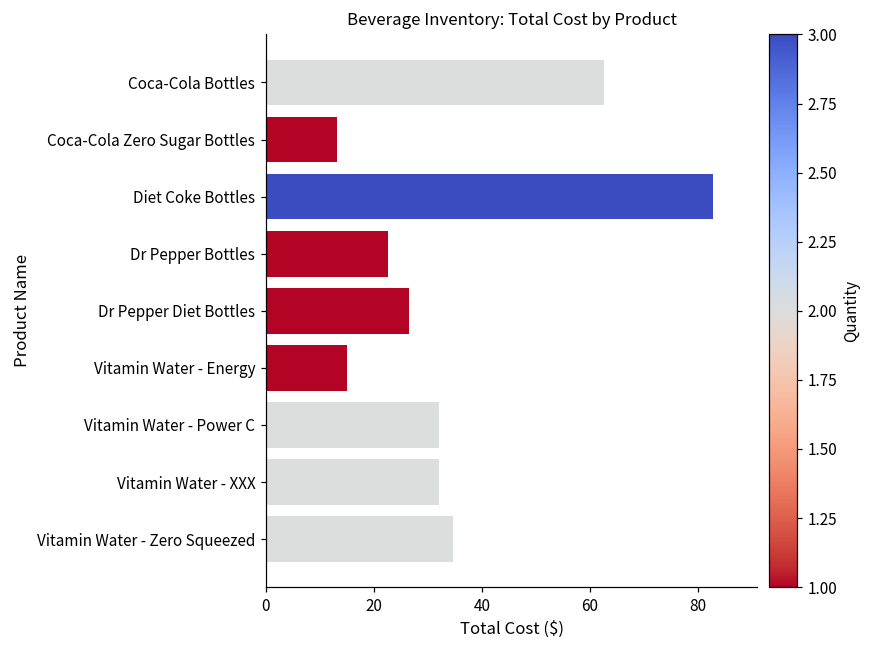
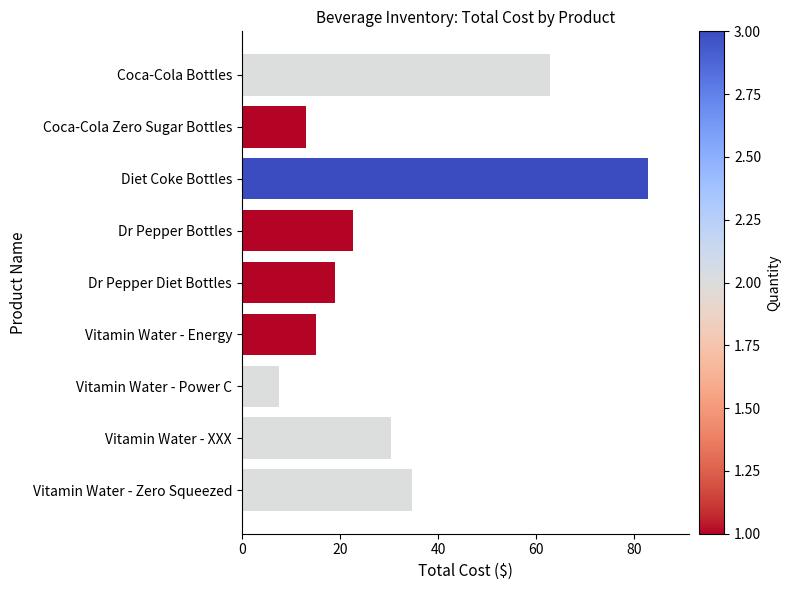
Dr Pepper Diet Bottles: 26 -> 19
Vitamin Water - Power C: 32 -> 8
Vitamin Water - XXX: 32 -> 30
